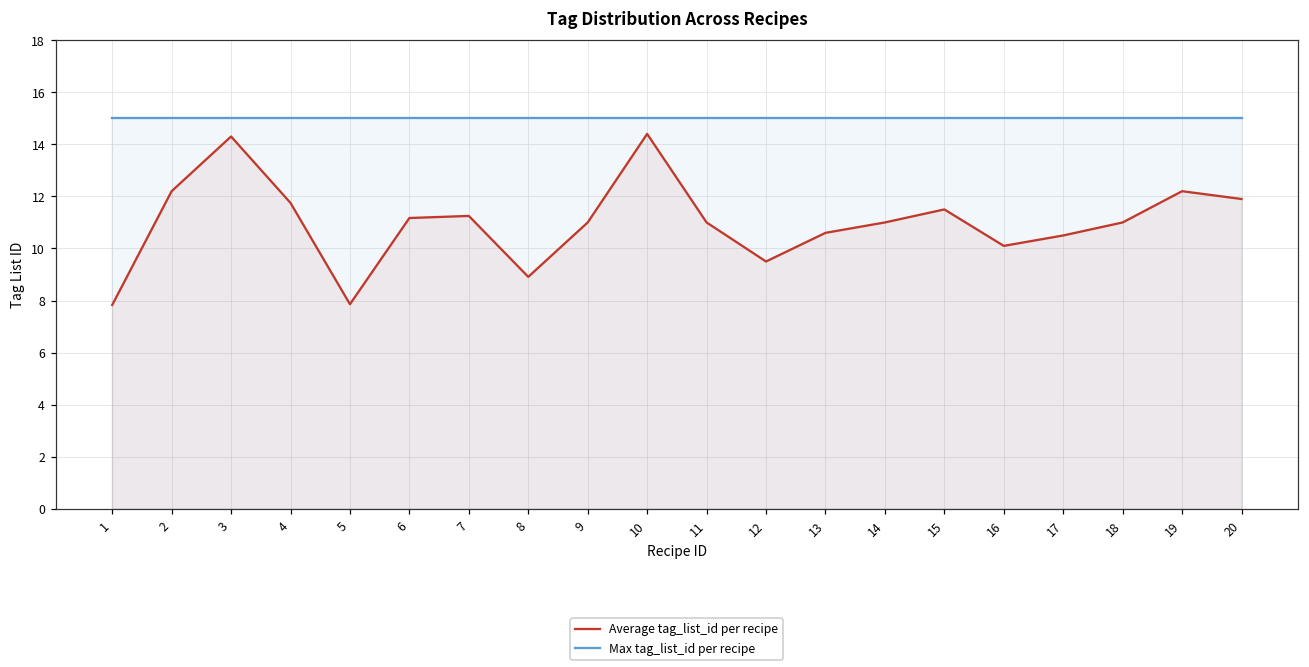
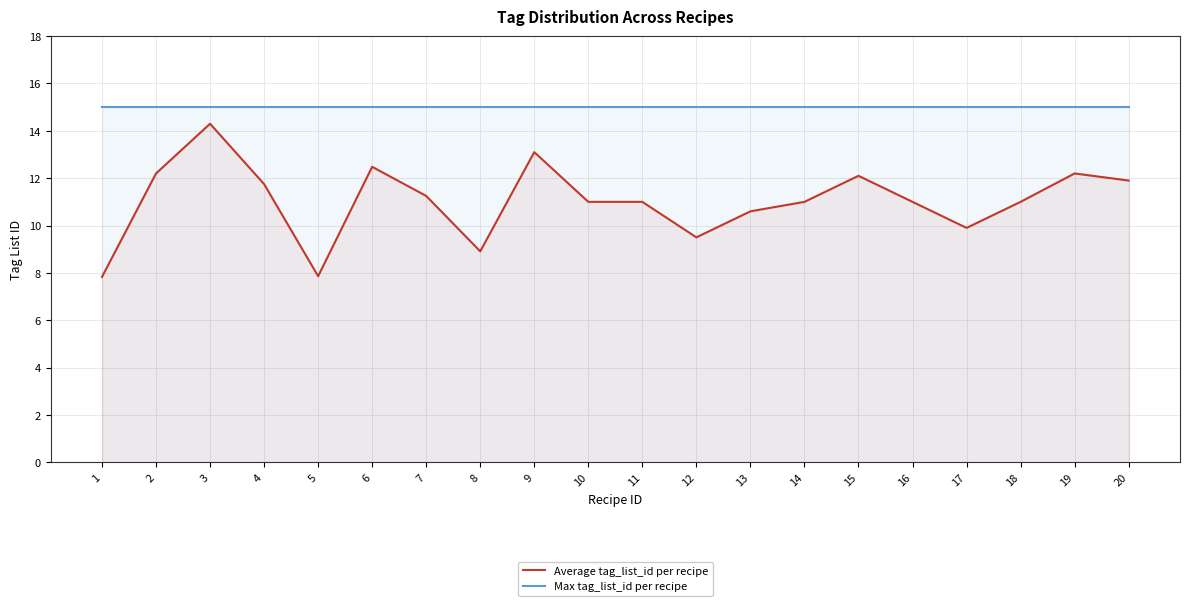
Average tag_list_id per recipe, 6: 11.2 -> 12.5
Average tag_list_id per recipe, 9: 11.0 -> 13.1
Average tag_list_id per recipe, 10: 14.4 -> 11.0
Average tag_list_id per recipe, 15: 11.5 -> 12.1
Average tag_list_id per recipe, 16: 10.1 -> 11.0
Average tag_list_id per recipe, 17: 10.5 -> 9.9
